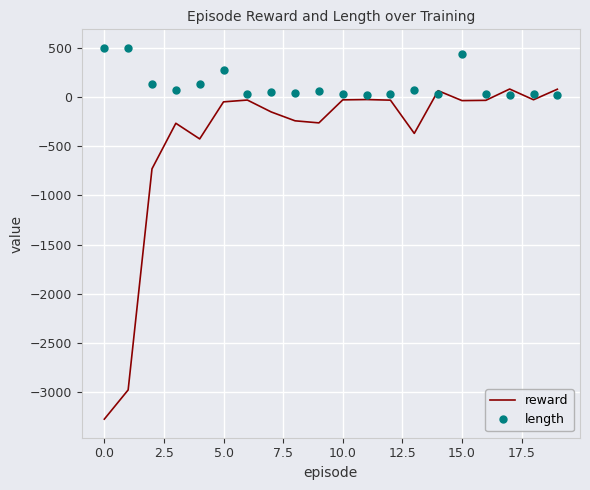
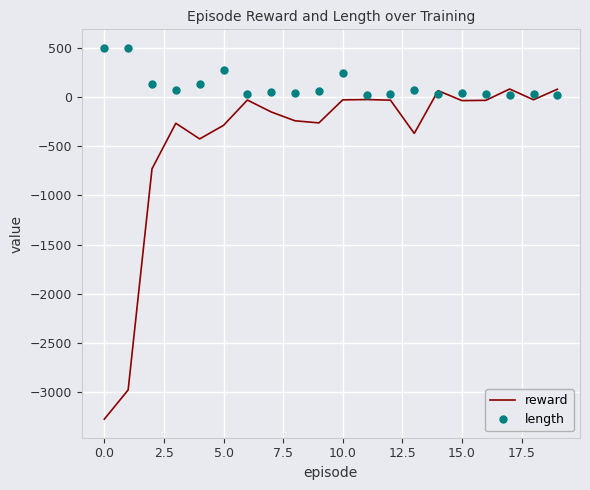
reward, 5.0: 0 -> -300
length, 10.0: 0 -> 200
length, 15.0: 400 -> 0
